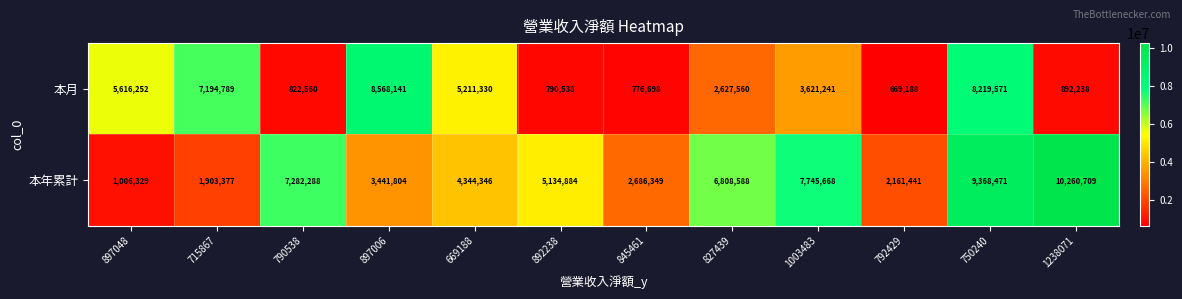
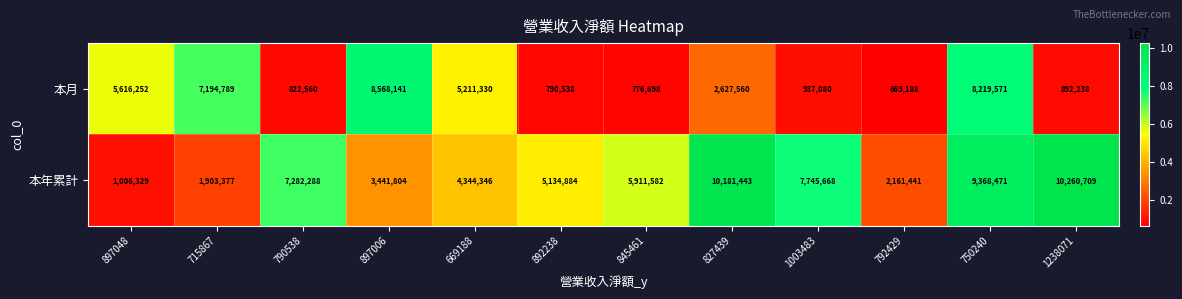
本月, 1003483: 3,621,241 -> 937,080
本年累計, 845461: 2,686,349 -> 5,911,582
本年累計, 827439: 6,808,588 -> 10,181,443
